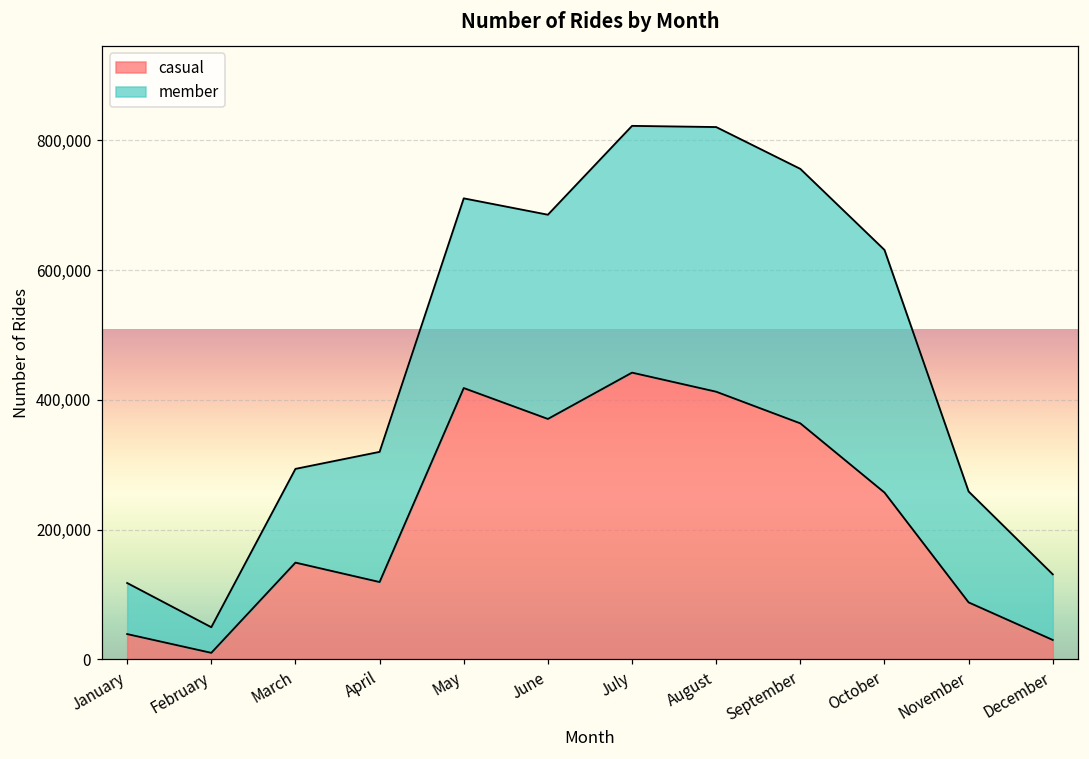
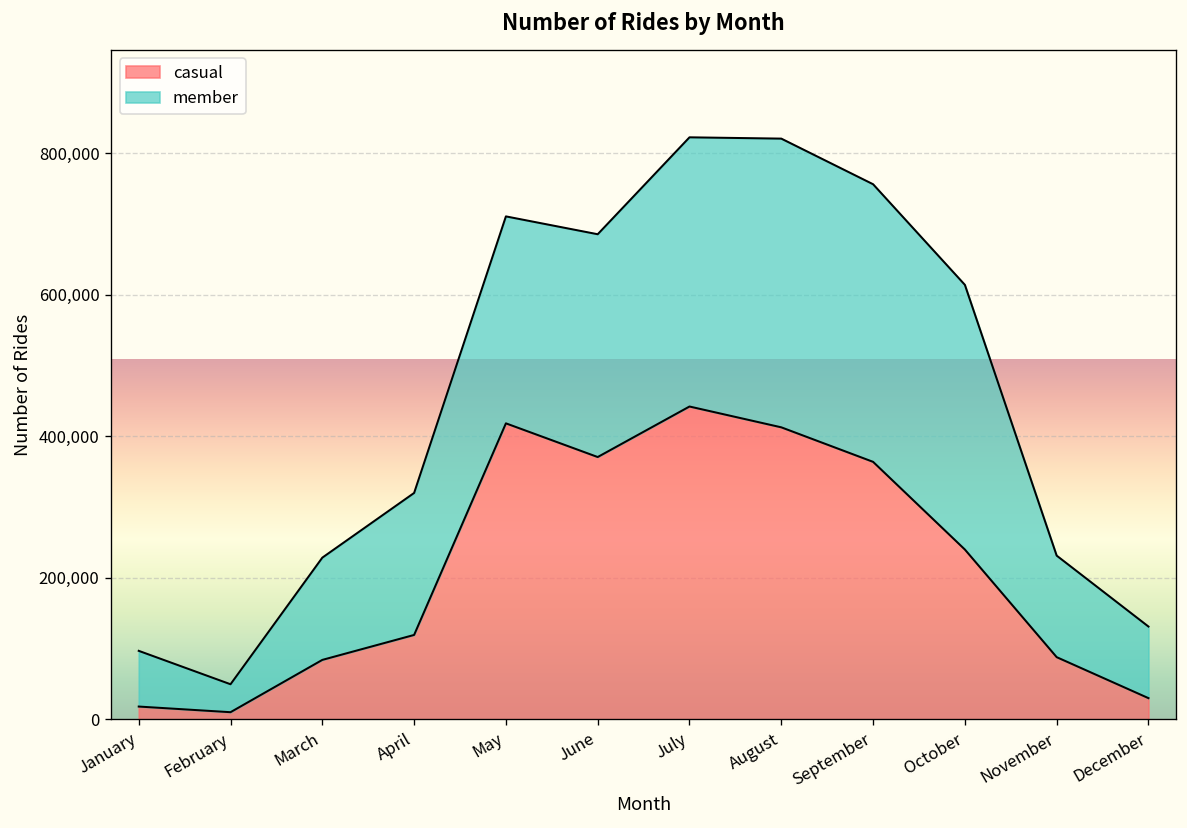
casual, January: 40,000 -> 20,000
casual, March: 150,000 -> 80,000
casual, October: 260,000 -> 240,000
member, November: 170,000 -> 140,000
